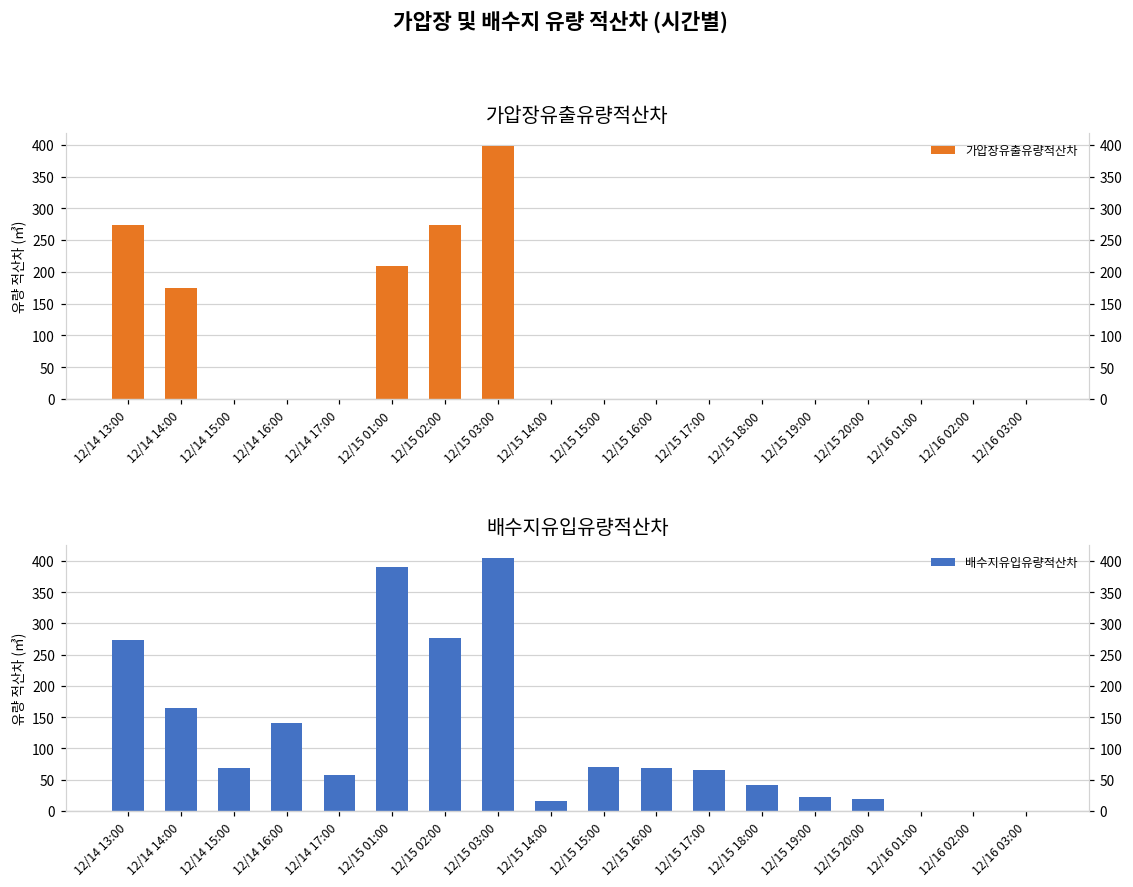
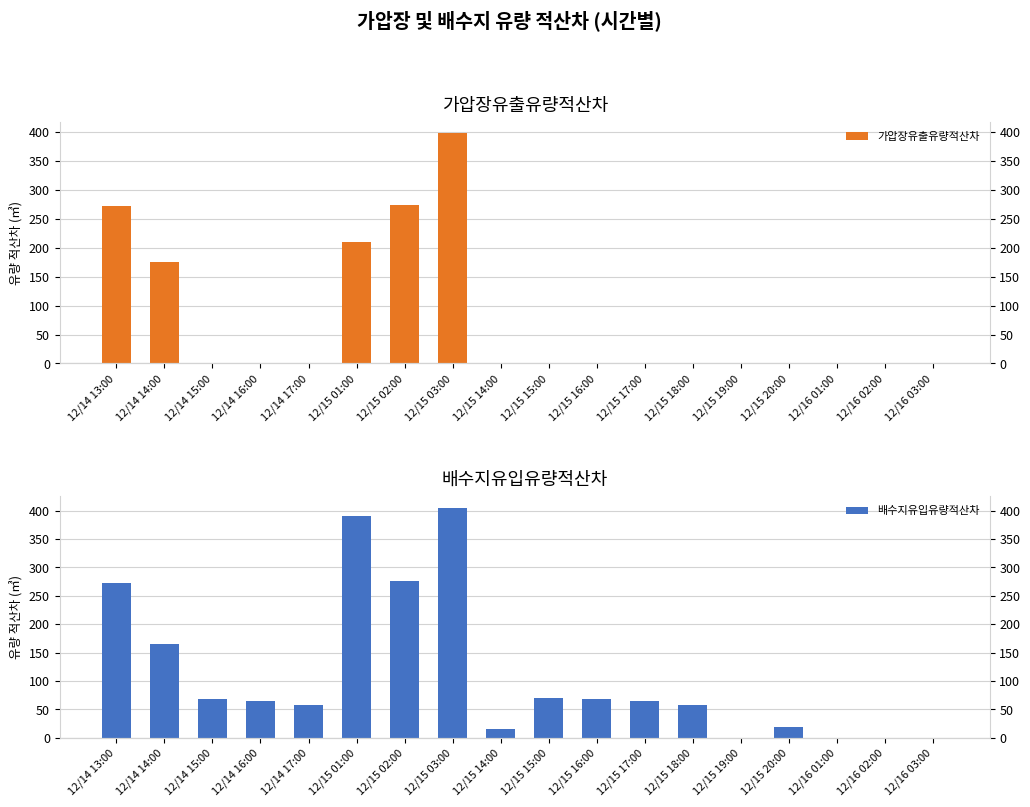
배수지유입유량적산차, 12/14 16:00: 140 -> 70
배수지유입유량적산차, 12/15 18:00: 40 -> 60
배수지유입유량적산차, 12/15 19:00: 20 -> 0
